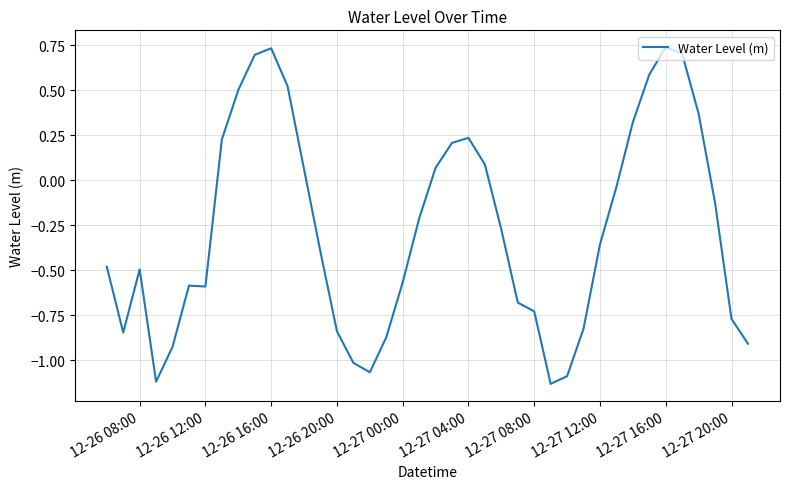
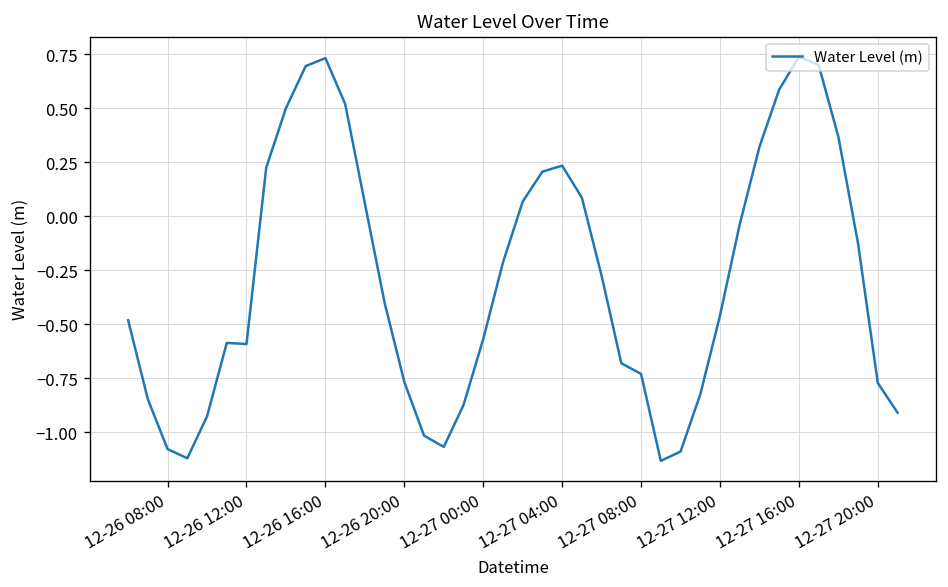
12-26 08:00: -0.50 -> -1.08
12-26 20:00: -0.84 -> -0.77
12-27 12:00: -0.36 -> -0.46
